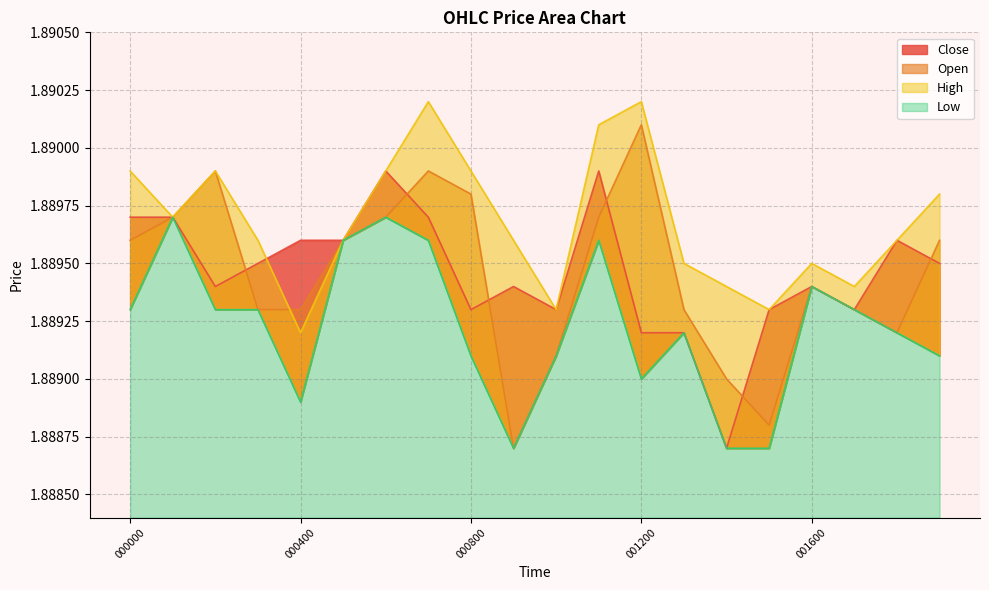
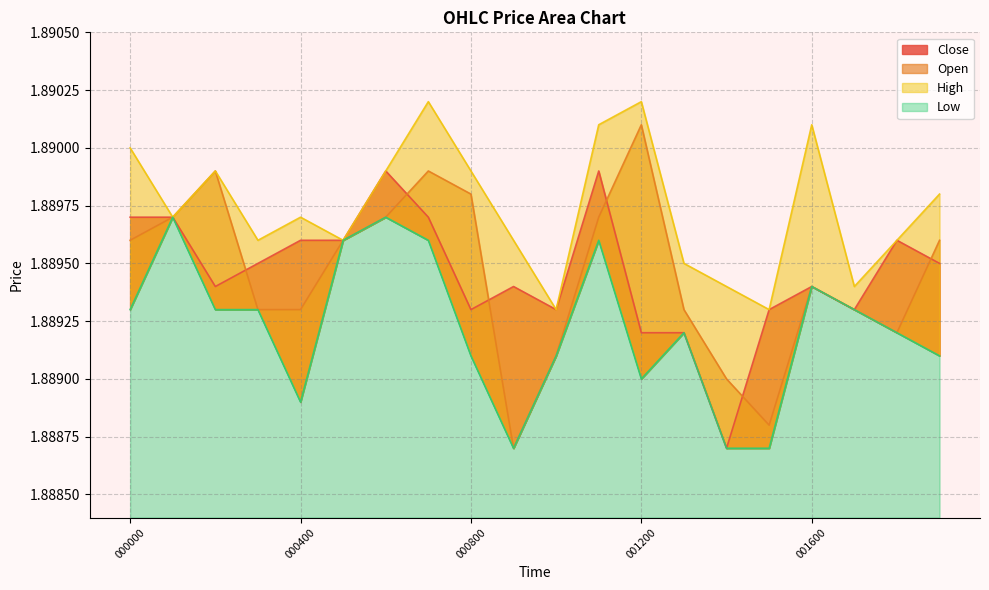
High, 000000: 1.8899 -> 1.8900
High, 000400: 1.8892 -> 1.8897
High, 001600: 1.8895 -> 1.8901
